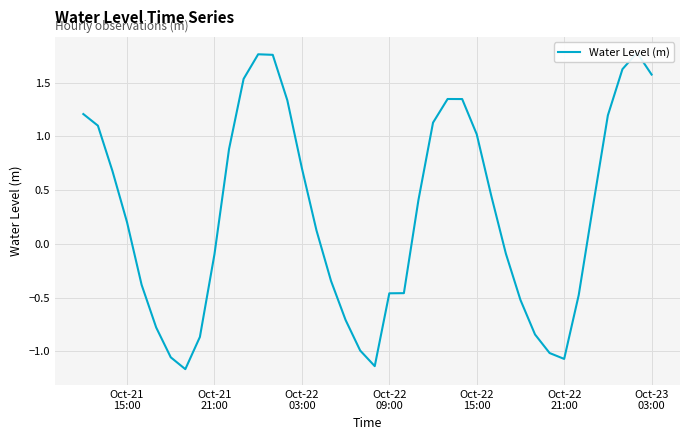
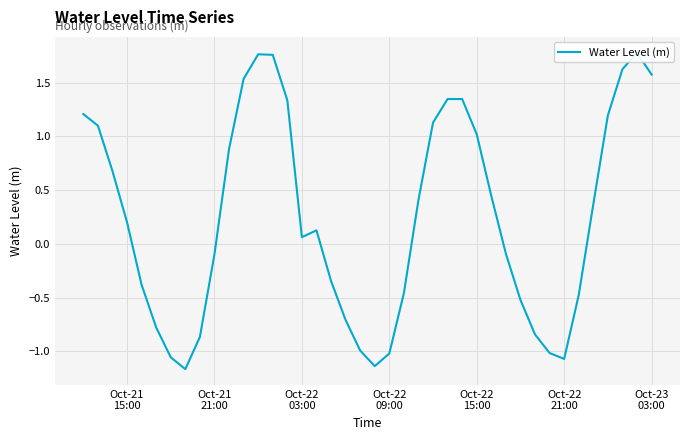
Oct-22 03:00: 0.70 -> 0.06
Oct-22 09:00: -0.46 -> -1.02
